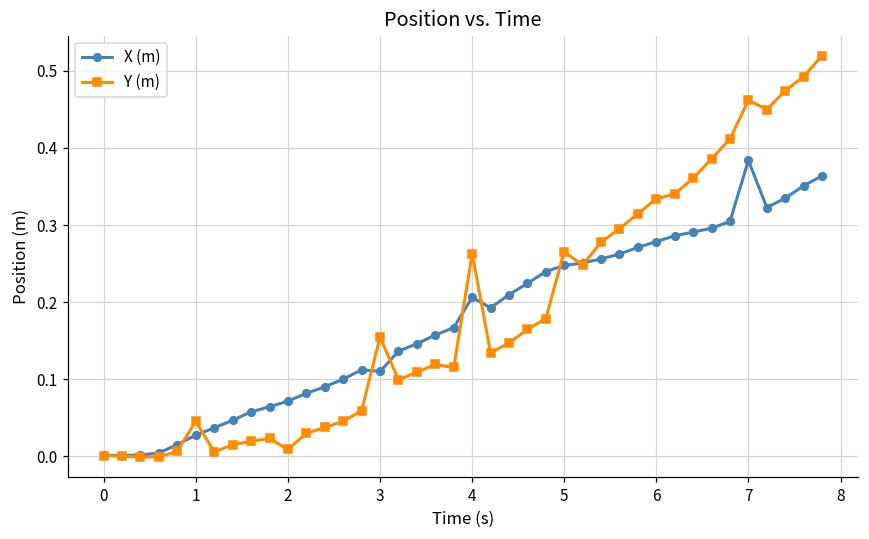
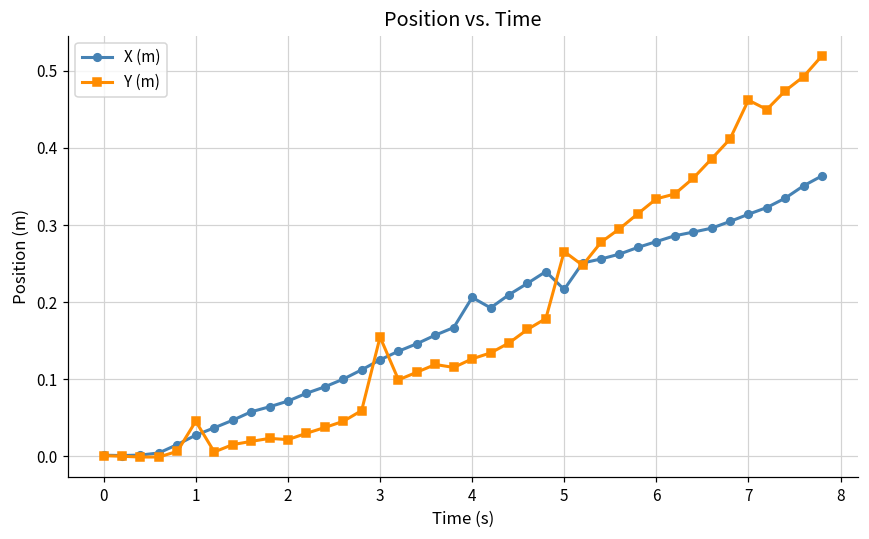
Y (m), 2: 0.01 -> 0.02
X (m), 3: 0.11 -> 0.13
Y (m), 4: 0.26 -> 0.13
X (m), 5: 0.25 -> 0.22
X (m), 7: 0.38 -> 0.31
